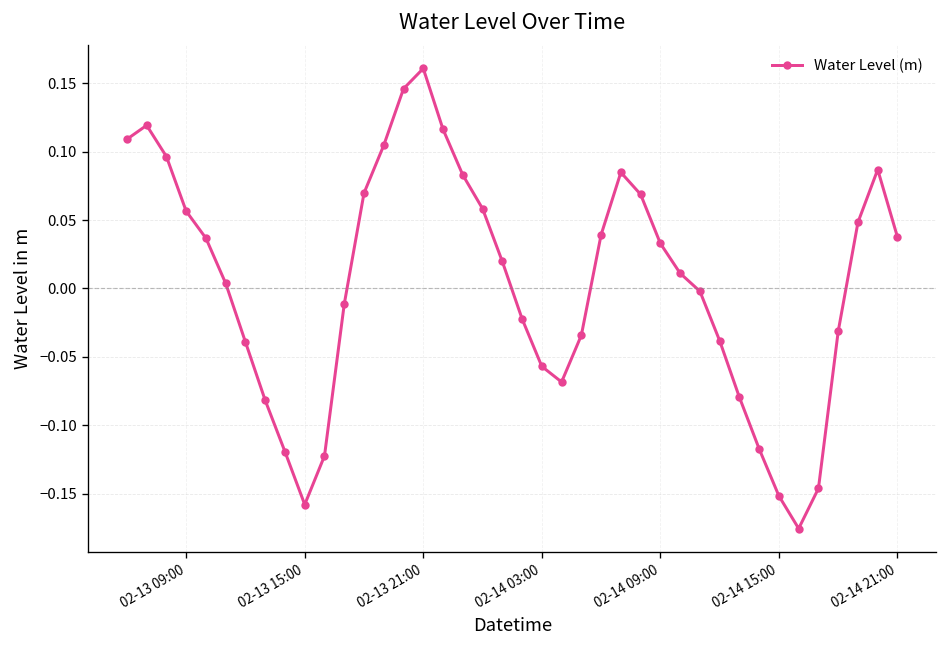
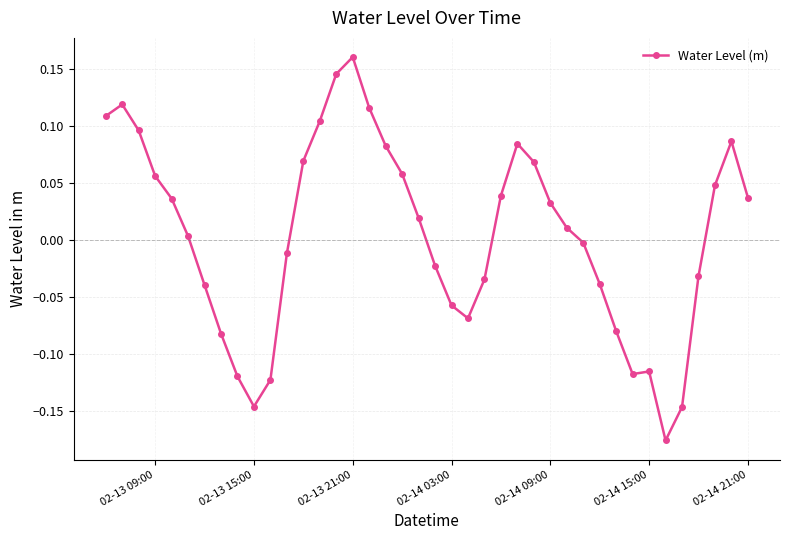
02-13 15:00: -0.158 -> -0.146
02-14 15:00: -0.152 -> -0.115
